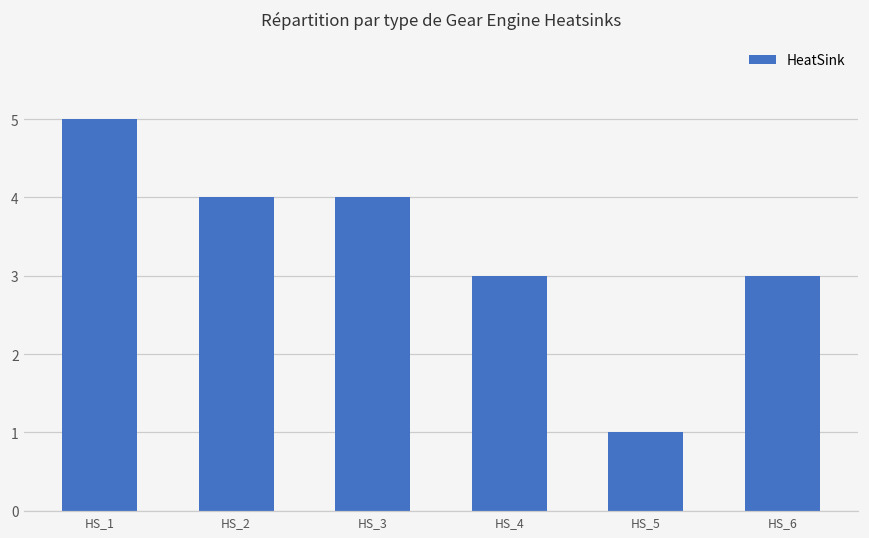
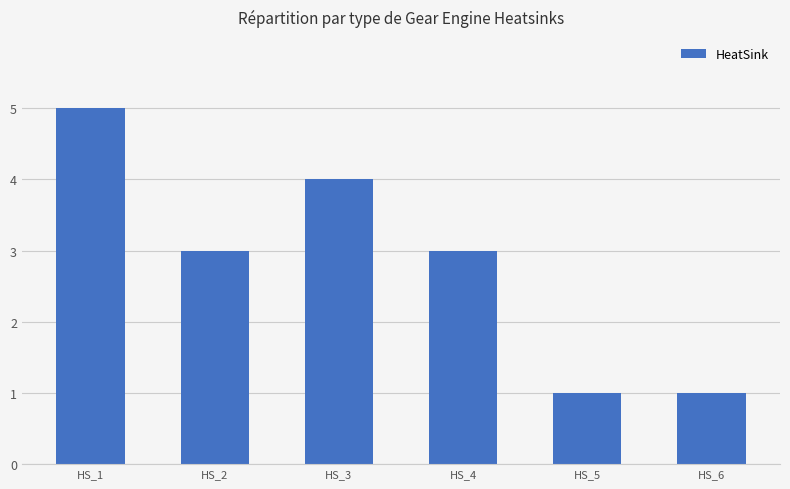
HS_2: 4 -> 3
HS_6: 3 -> 1
